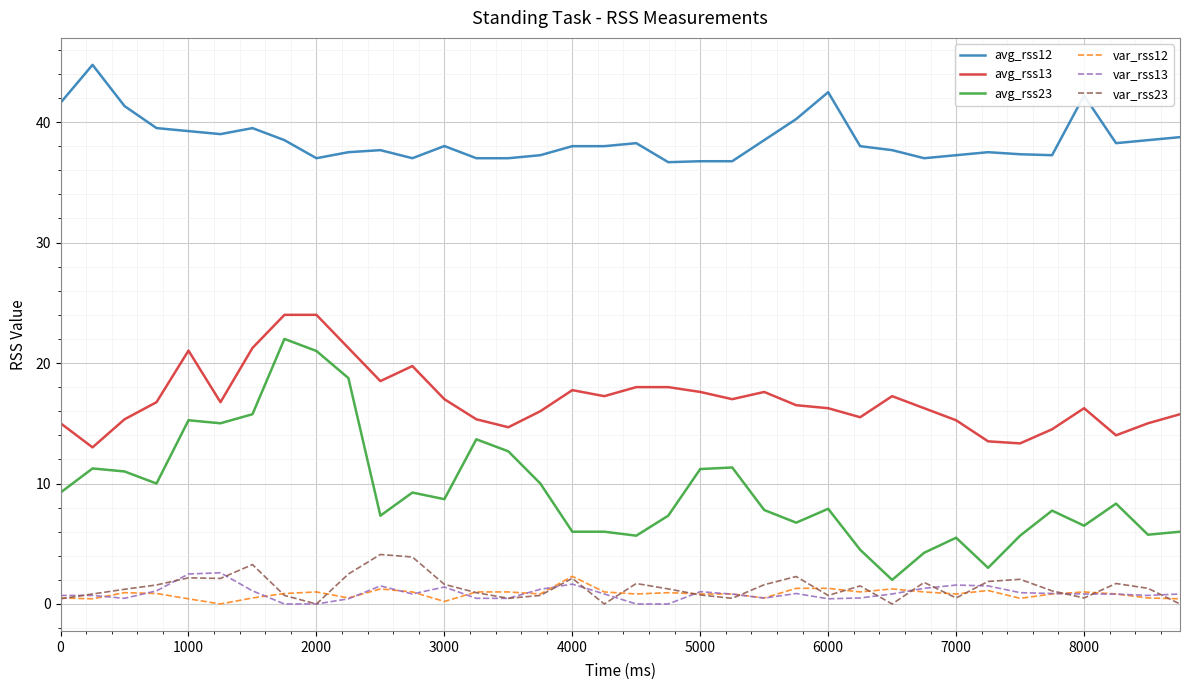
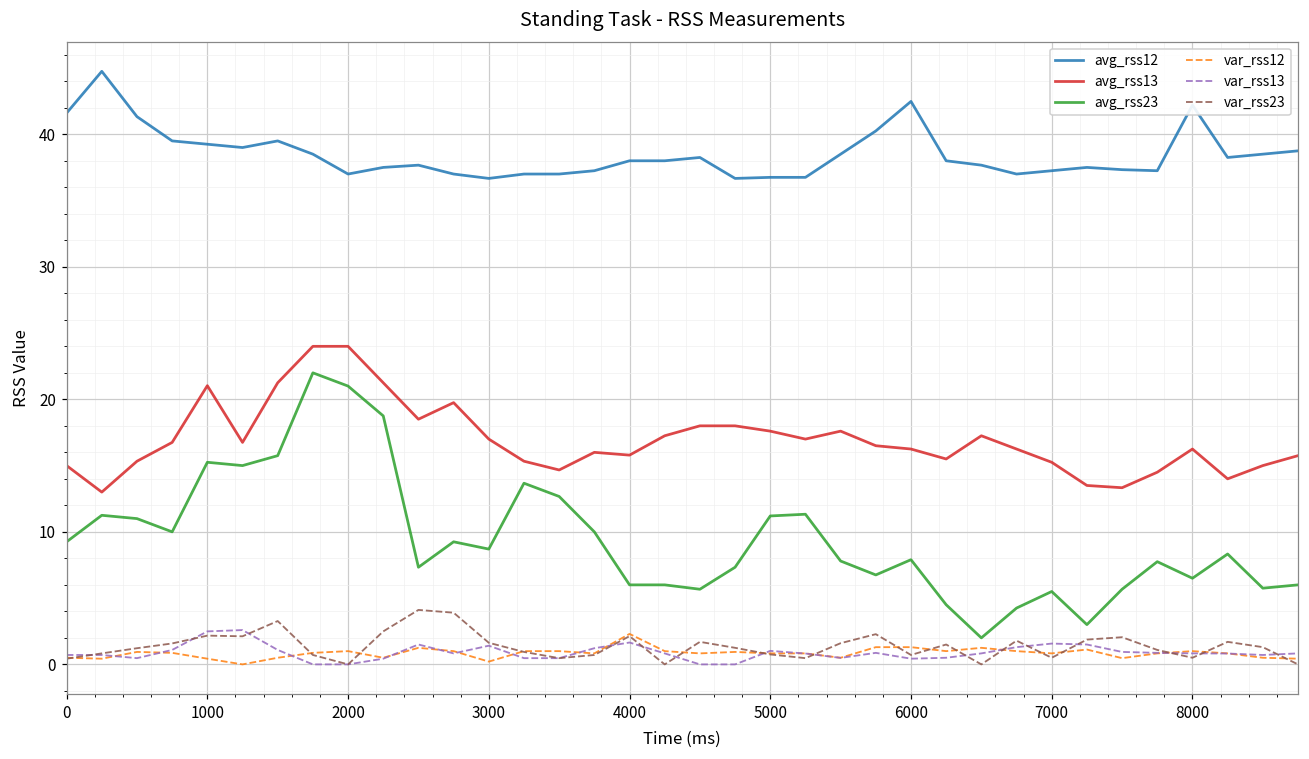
avg_rss12, 3000: 38.0 -> 36.7
avg_rss13, 4000: 17.8 -> 15.8
